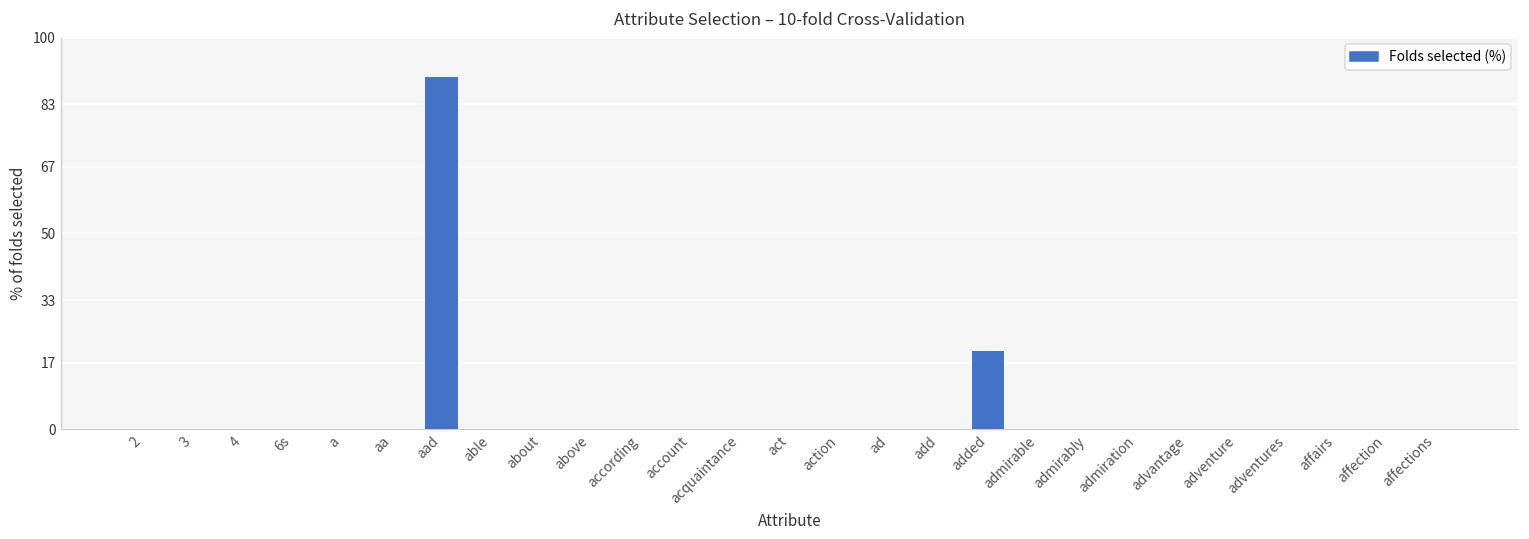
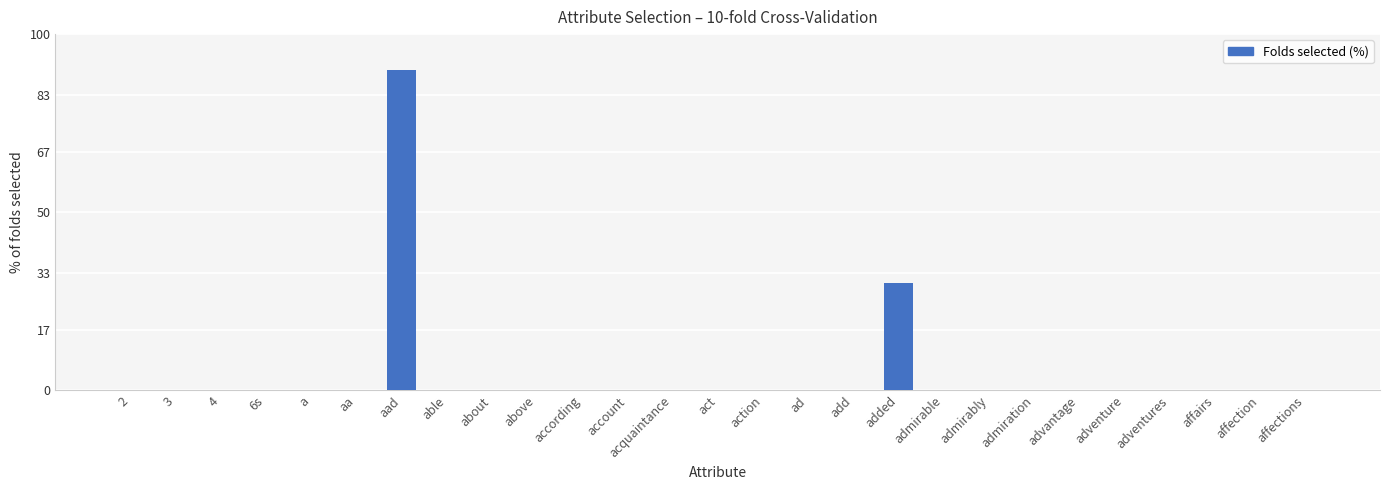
added: 20 -> 30
